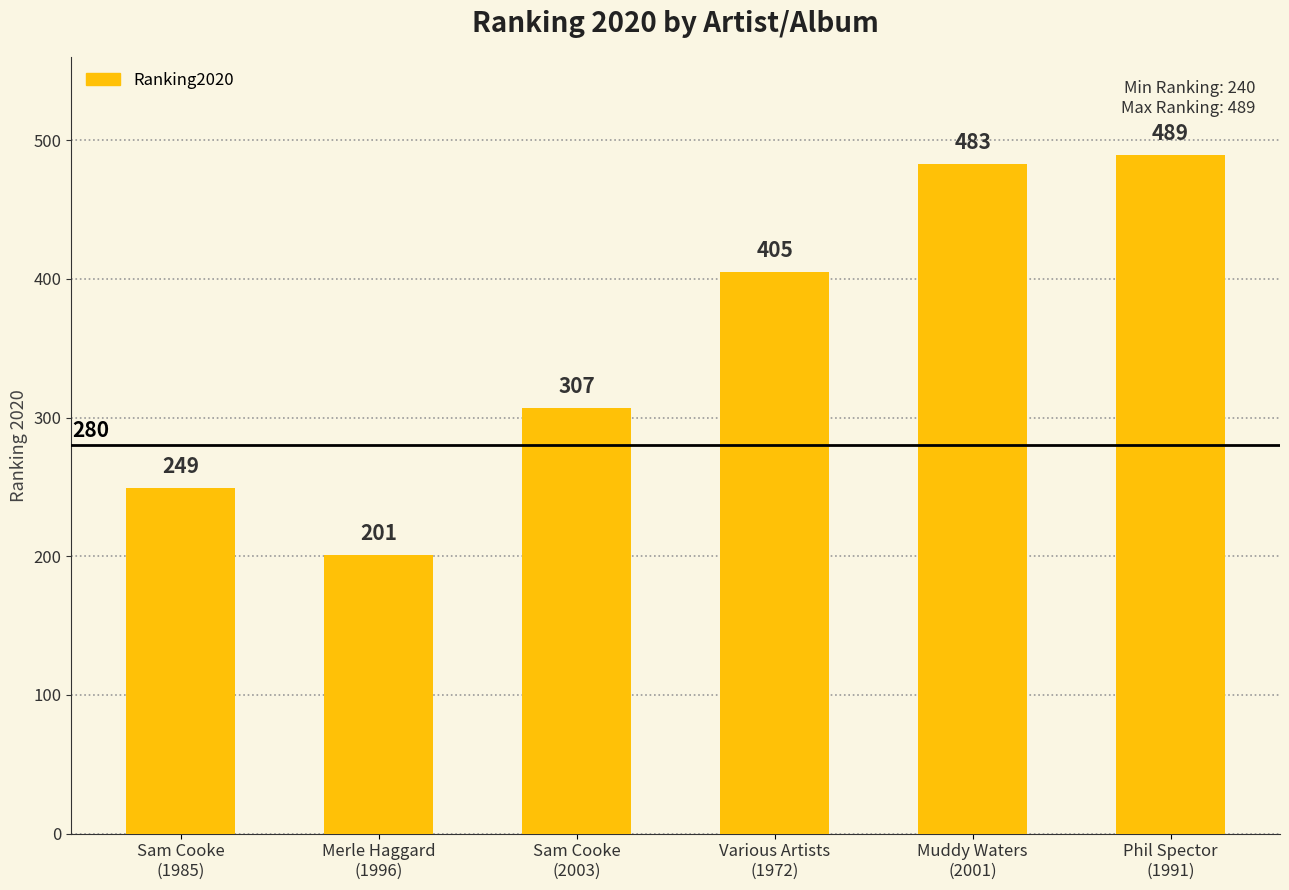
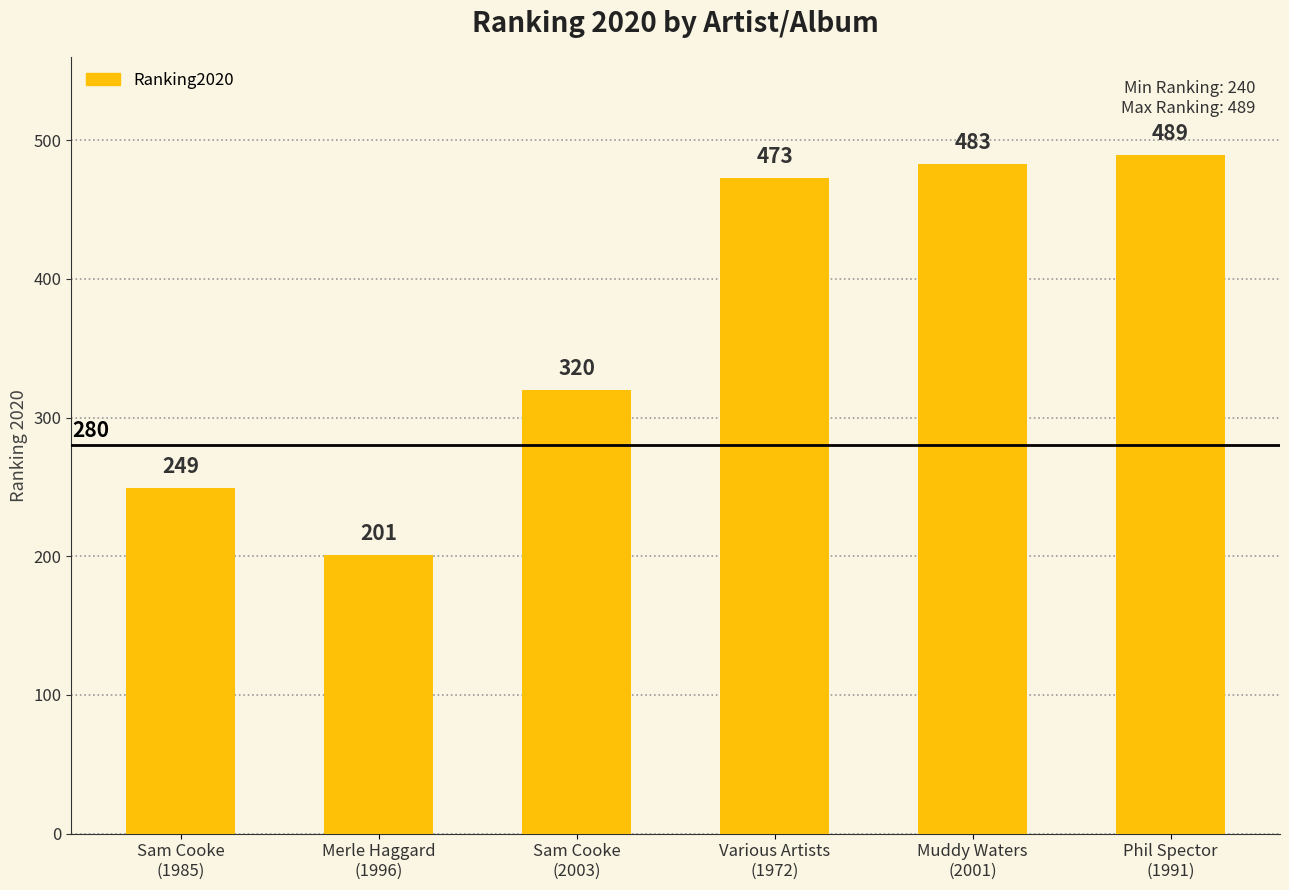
Sam Cooke (2003): 307 -> 320
Various Artists (1972): 405 -> 473
